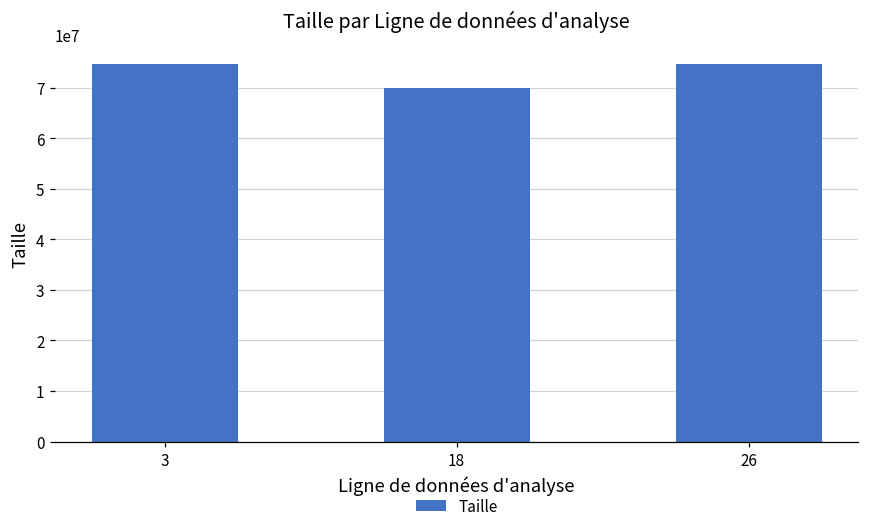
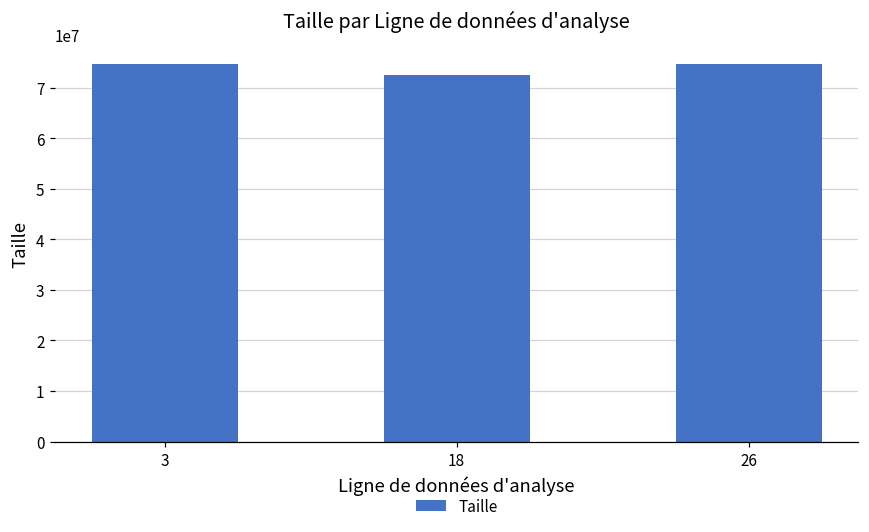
18: 70000000 -> 72000000
